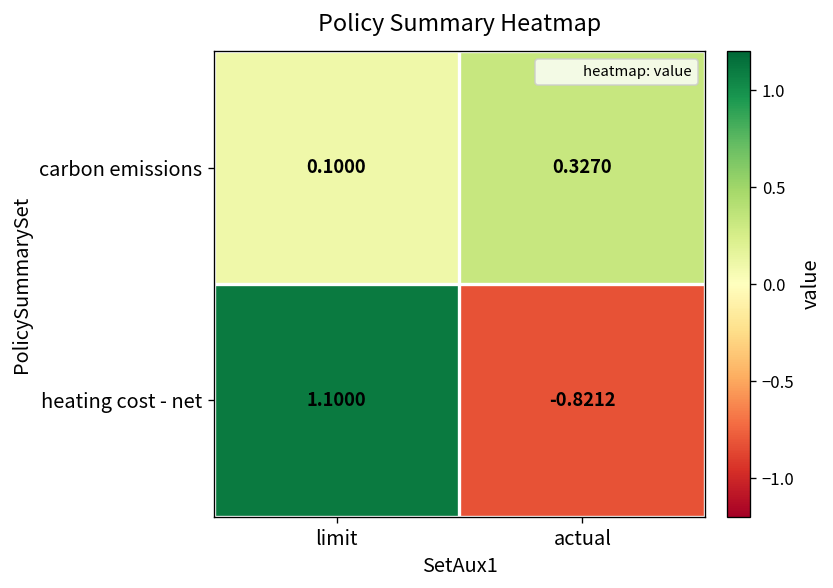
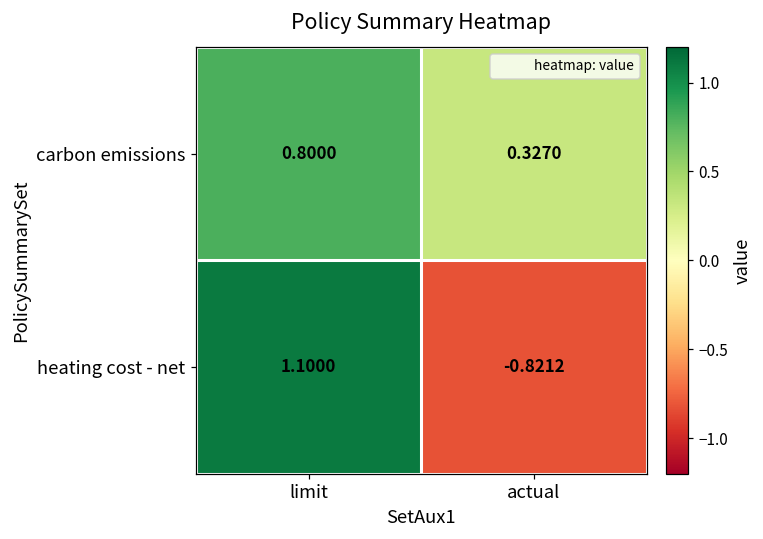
carbon emissions, limit: 0.1000 -> 0.8000
